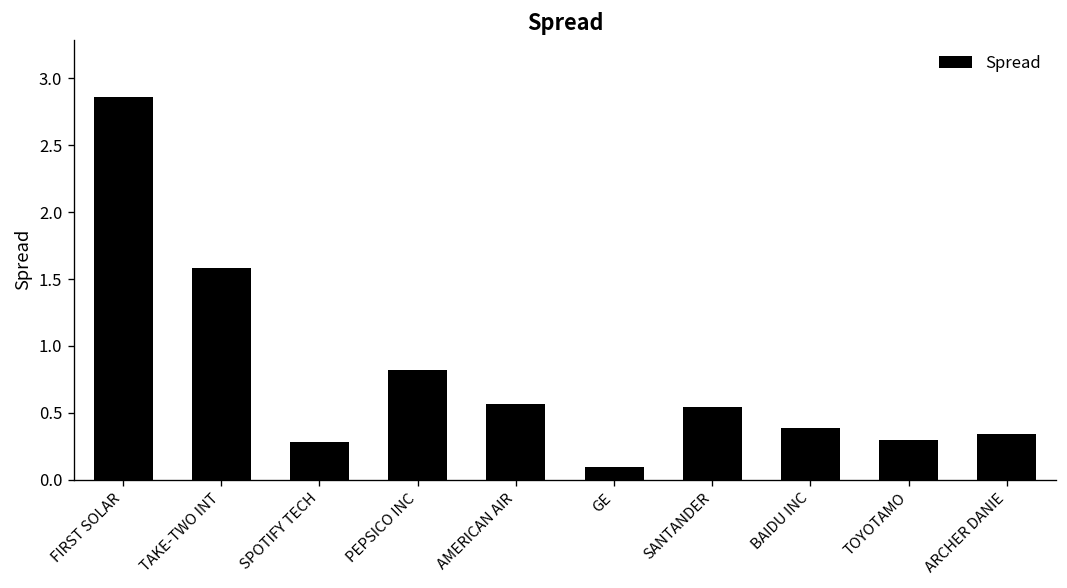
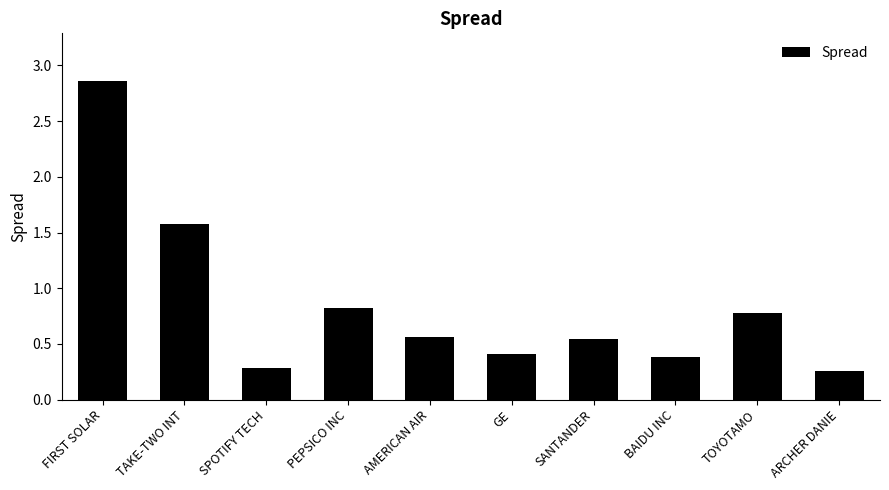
GE: 0.10 -> 0.41
TOYOTAMO: 0.30 -> 0.78
ARCHER DANIE: 0.34 -> 0.26
